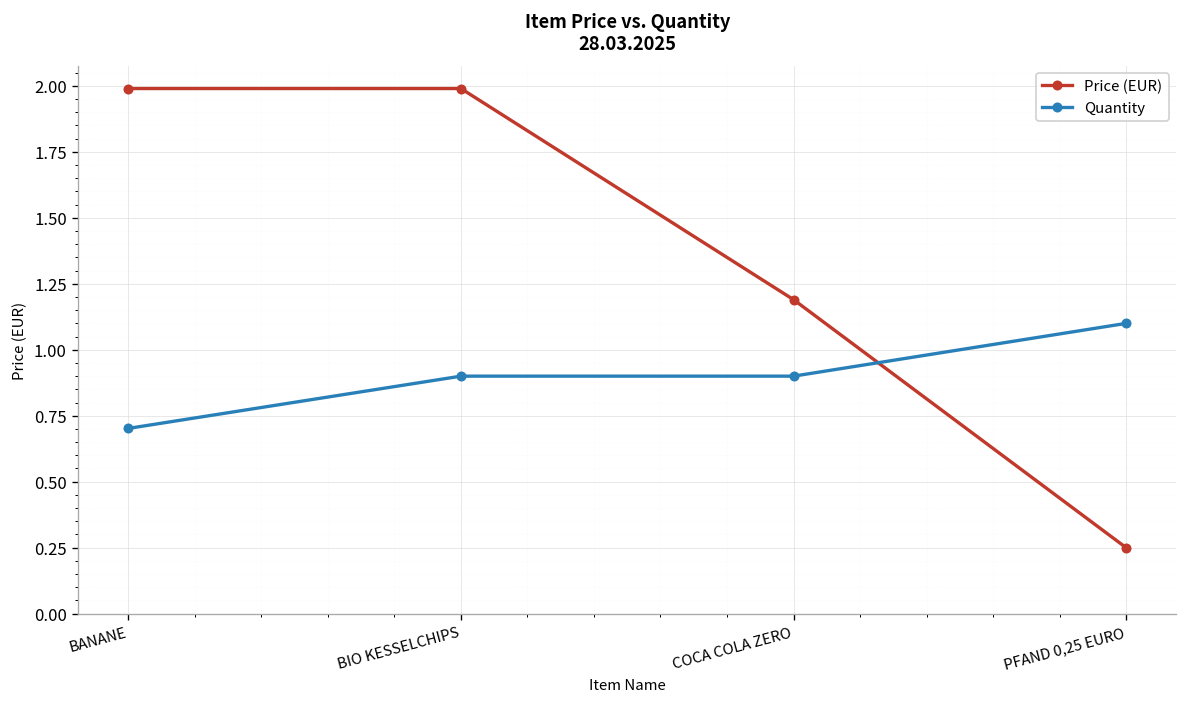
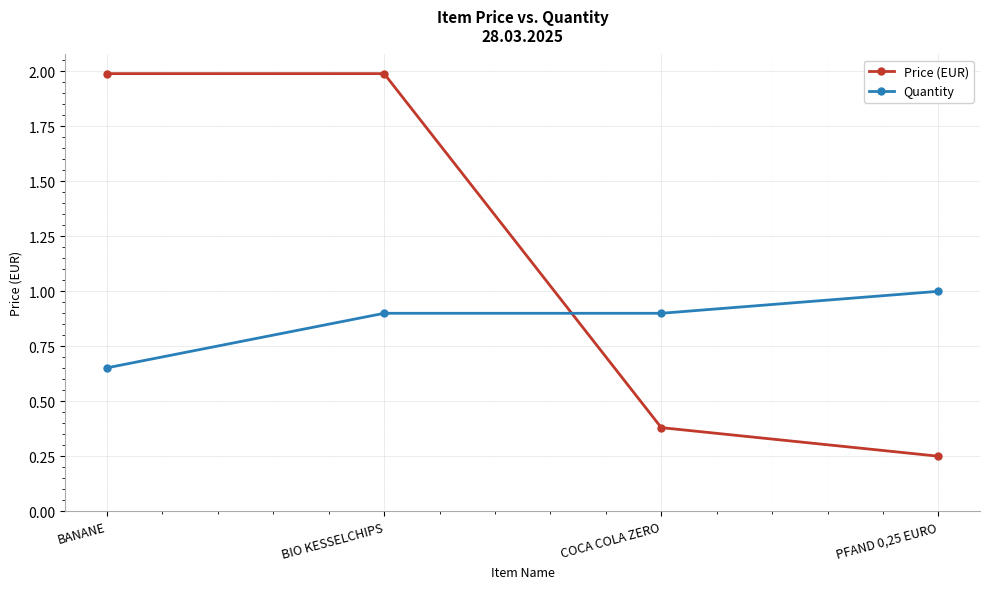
Quantity, BANANE: 0.70 -> 0.65
Price (EUR), COCA COLA ZERO: 1.19 -> 0.38
Quantity, PFAND 0,25 EURO: 1.1 -> 1.0
